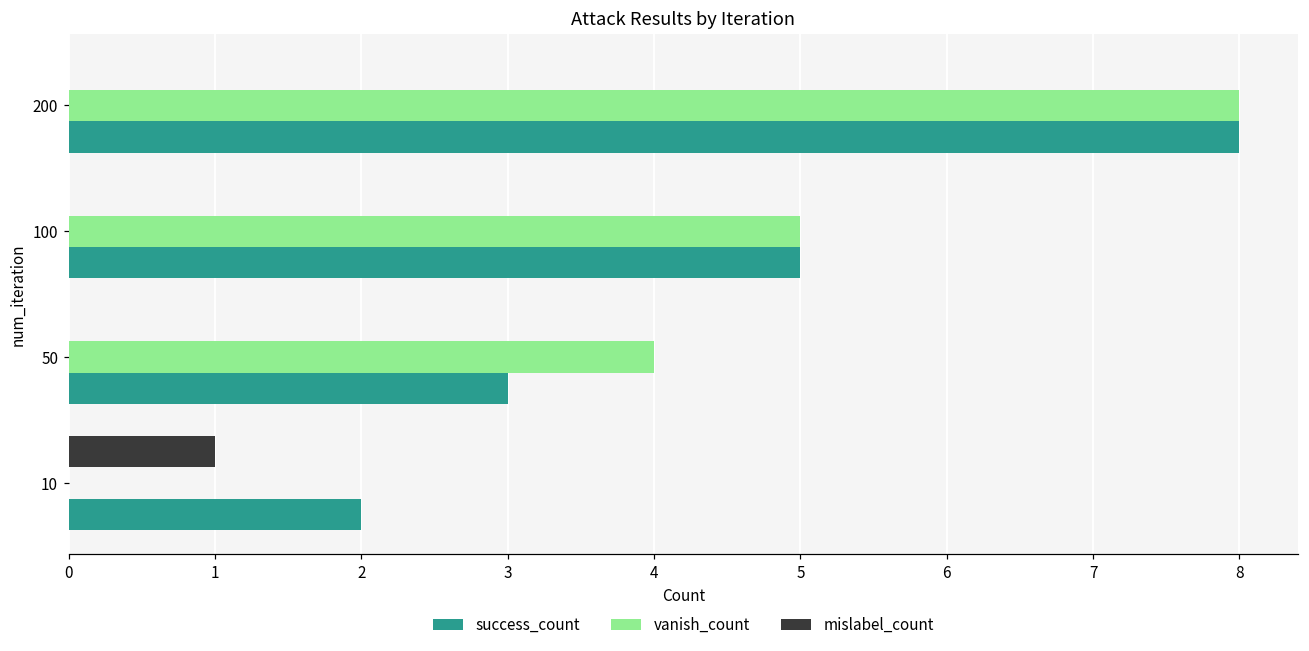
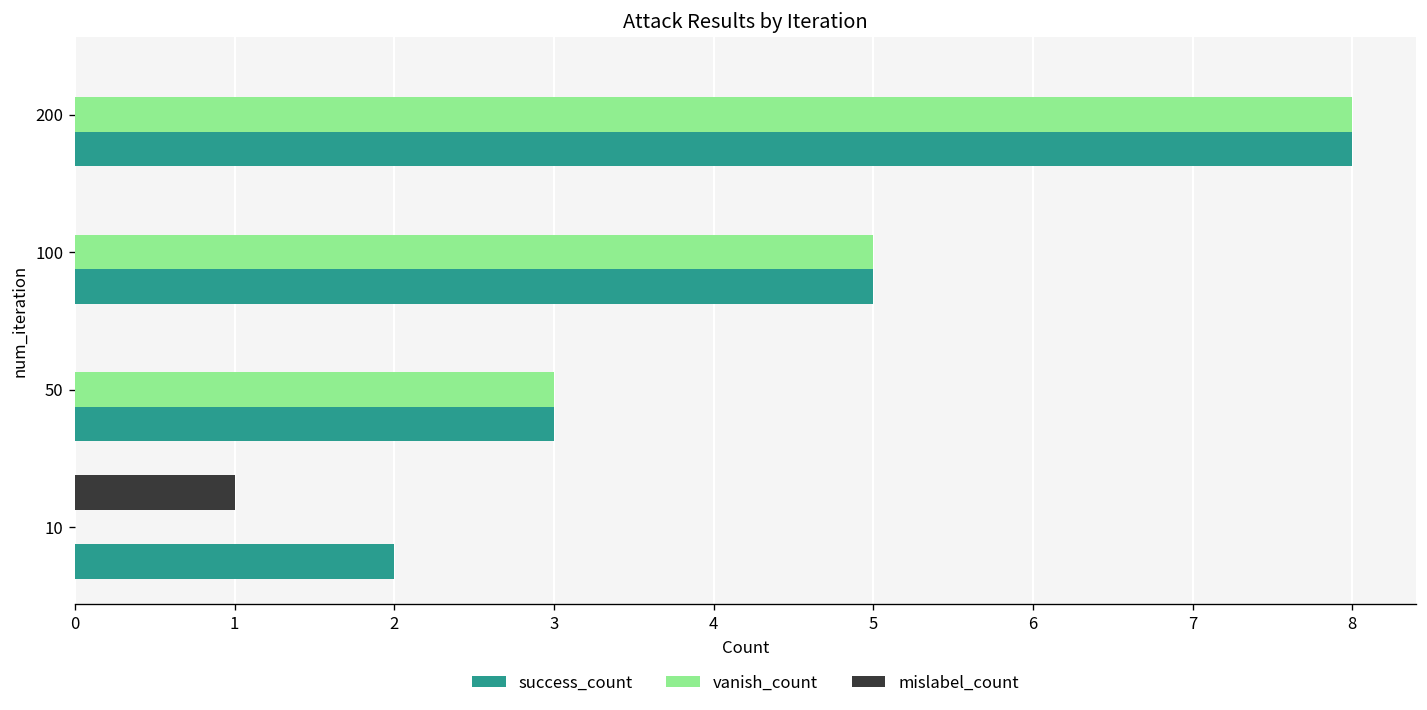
vanish_count, 50: 4 -> 3
